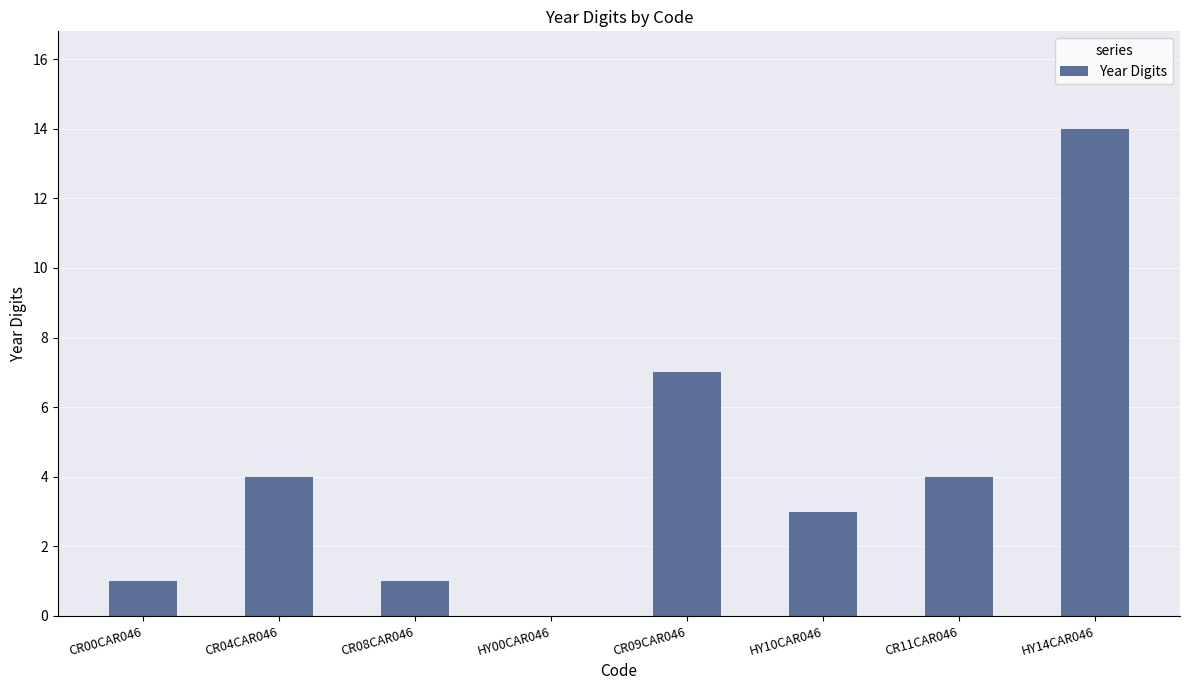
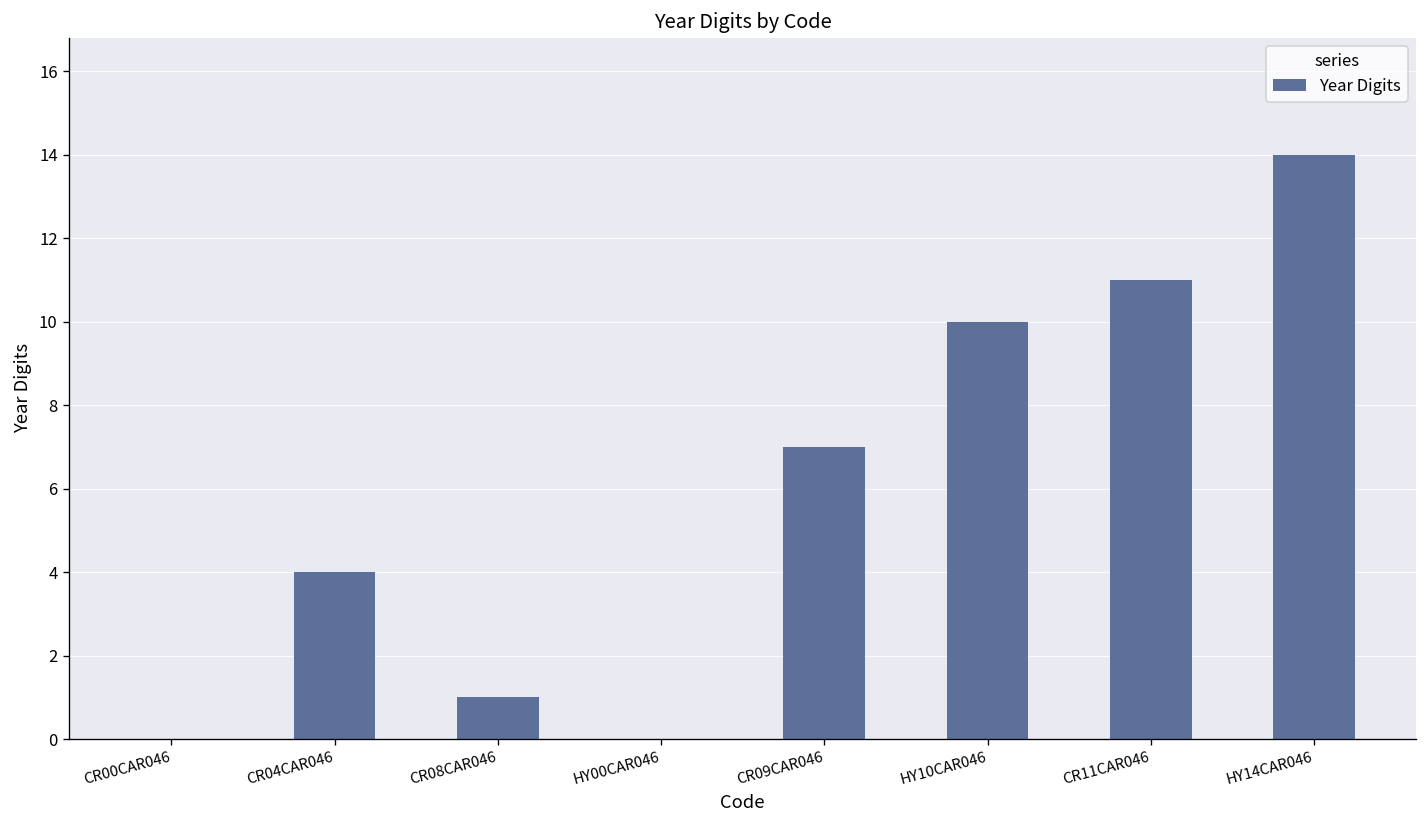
CR00CAR046: 1 -> 0
HY10CAR046: 3 -> 10
CR11CAR046: 4 -> 11
